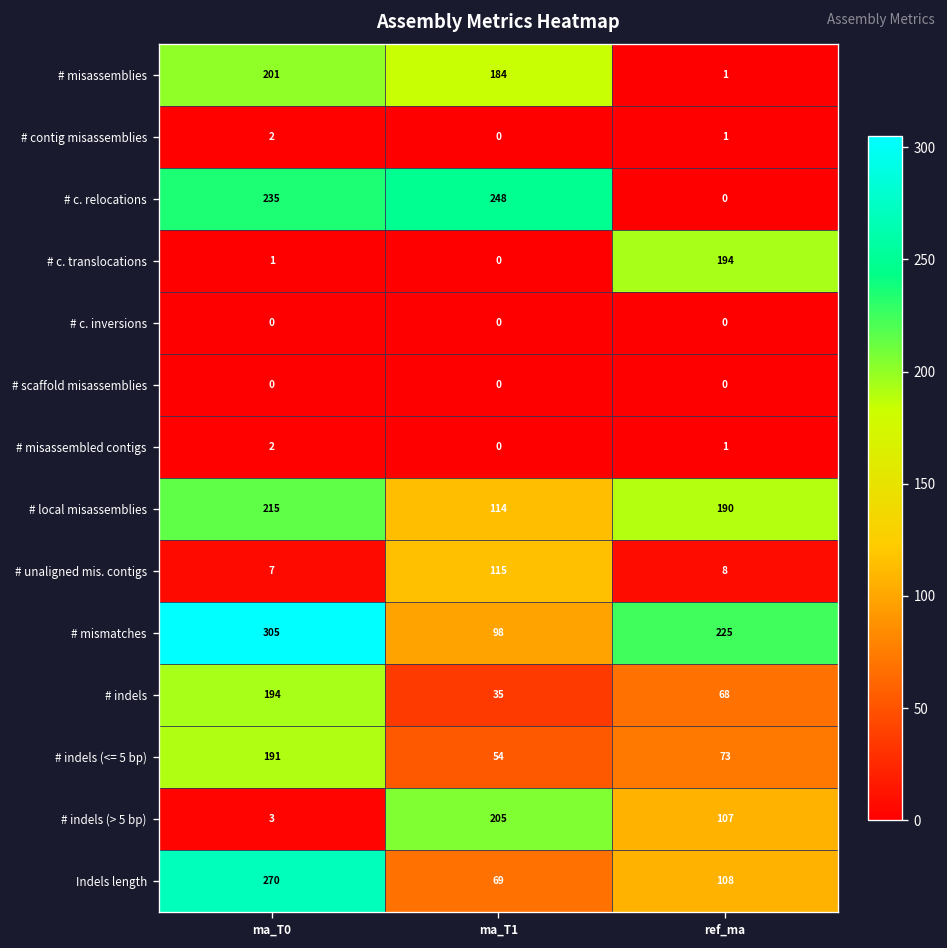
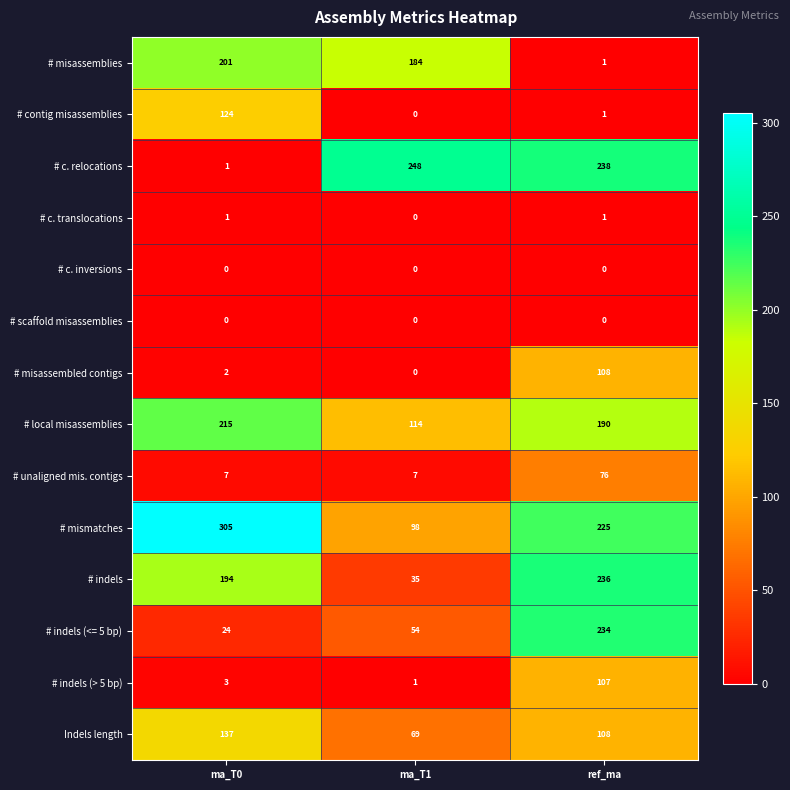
# contig misassemblies, ma_T0: 2 -> 124
# c. relocations, ma_T0: 235 -> 1
# c. relocations, ref_ma: 0 -> 238
# c. translocations, ref_ma: 194 -> 1
# misassembled contigs, ref_ma: 1 -> 108
# unaligned mis. contigs, ma_T1: 115 -> 7
# unaligned mis. contigs, ref_ma: 8 -> 76
# indels, ref_ma: 68 -> 236
# indels (<= 5 bp), ma_T0: 191 -> 24
# indels (<= 5 bp), ref_ma: 73 -> 234
# indels (> 5 bp), ma_T1: 205 -> 1
Indels length, ma_T0: 270 -> 137
